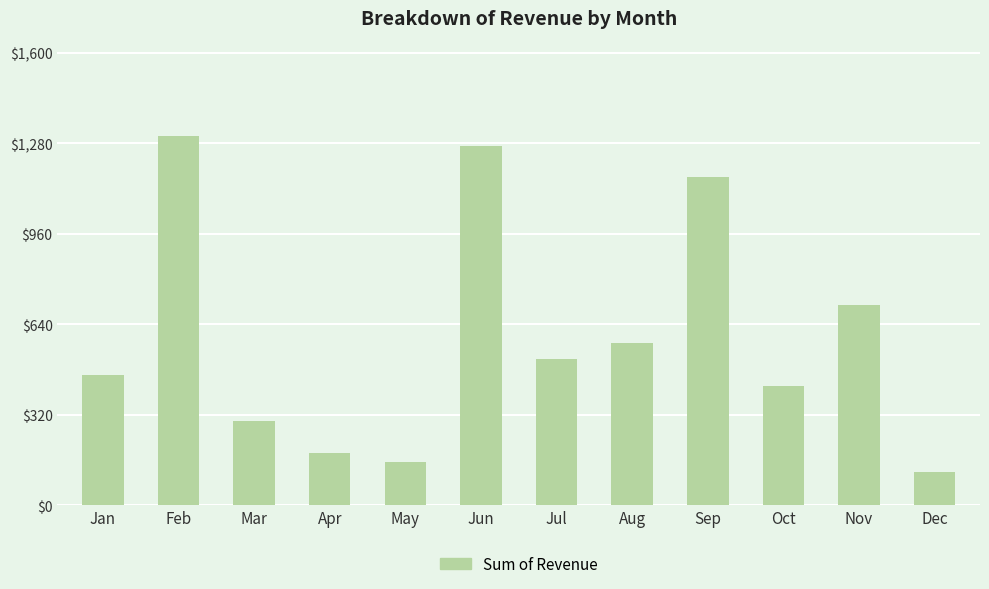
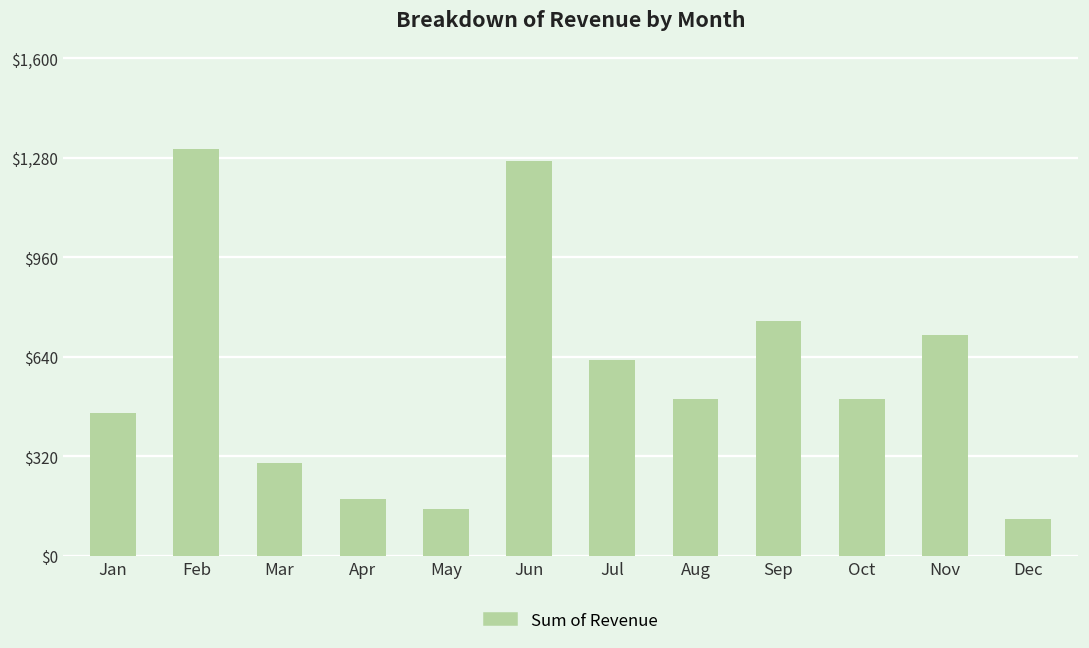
Jul: $520 -> $630
Aug: $570 -> $510
Sep: $1,160 -> $760
Oct: $420 -> $500
